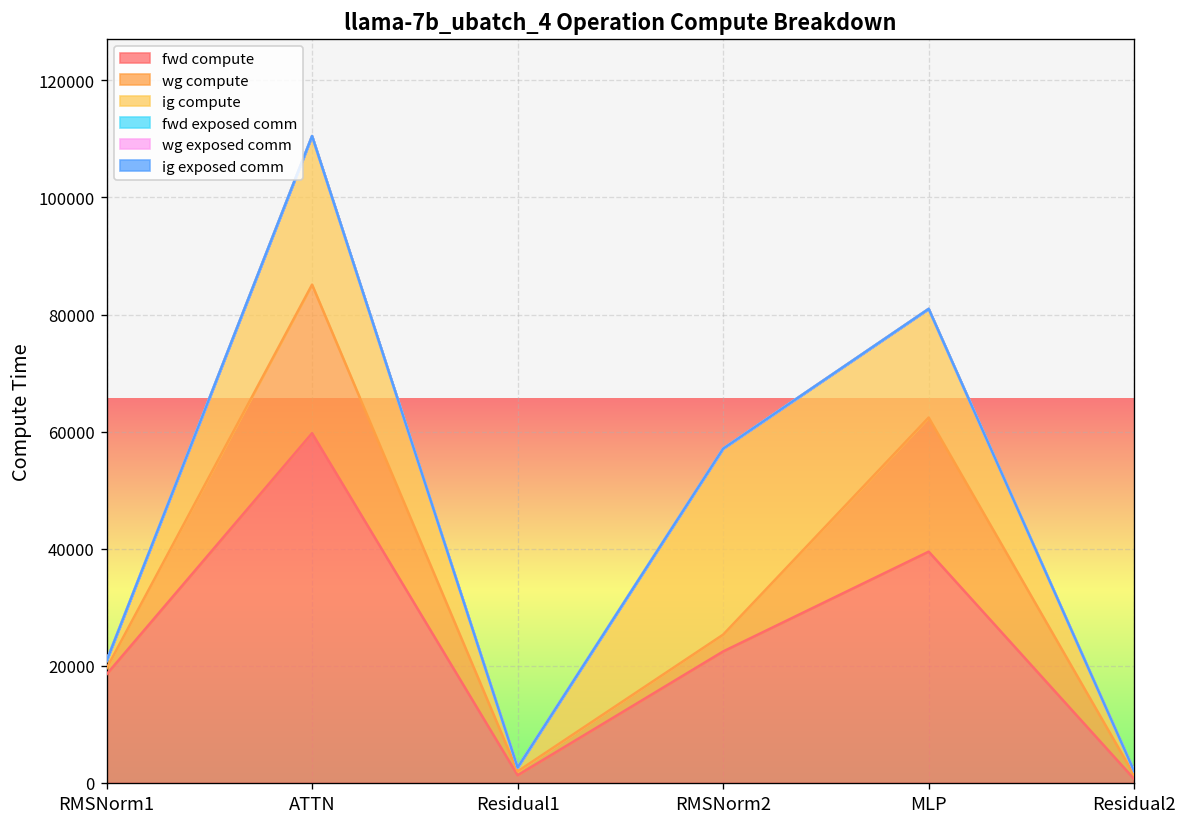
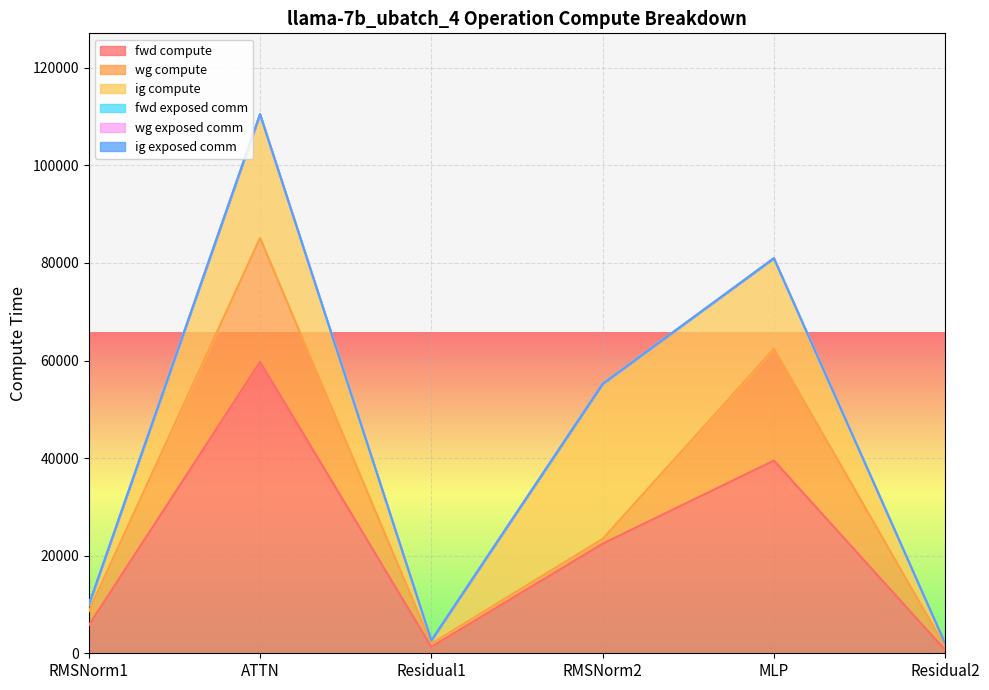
fwd compute, RMSNorm1: 19000 -> 6000
wg compute, RMSNorm1: 1000 -> 3000
wg compute, RMSNorm2: 3000 -> 1000
